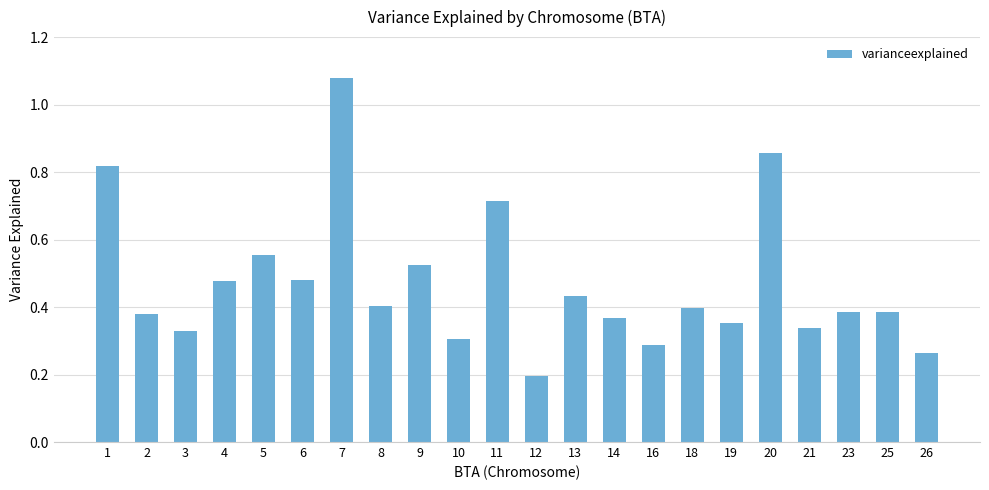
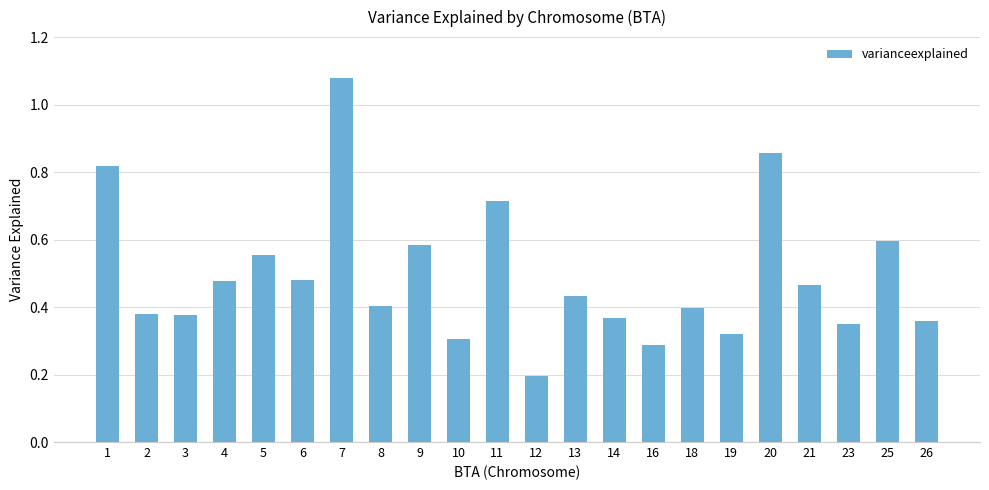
3: 0.33 -> 0.38
9: 0.52 -> 0.58
19: 0.35 -> 0.32
21: 0.34 -> 0.46
23: 0.39 -> 0.35
25: 0.39 -> 0.60
26: 0.26 -> 0.36
